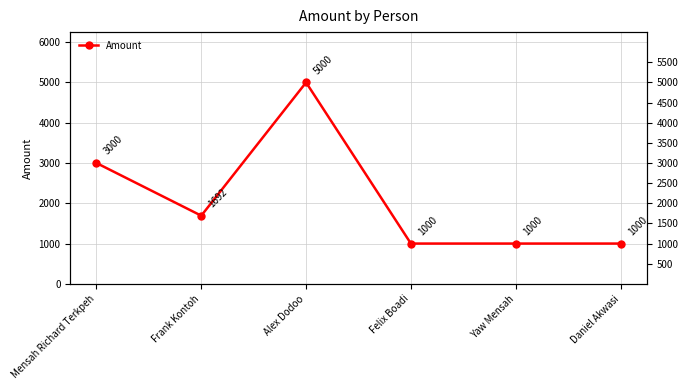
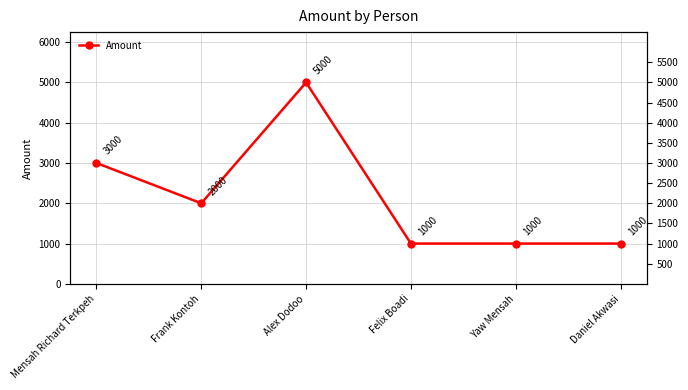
Frank Kontoh: 1692 -> 2000
